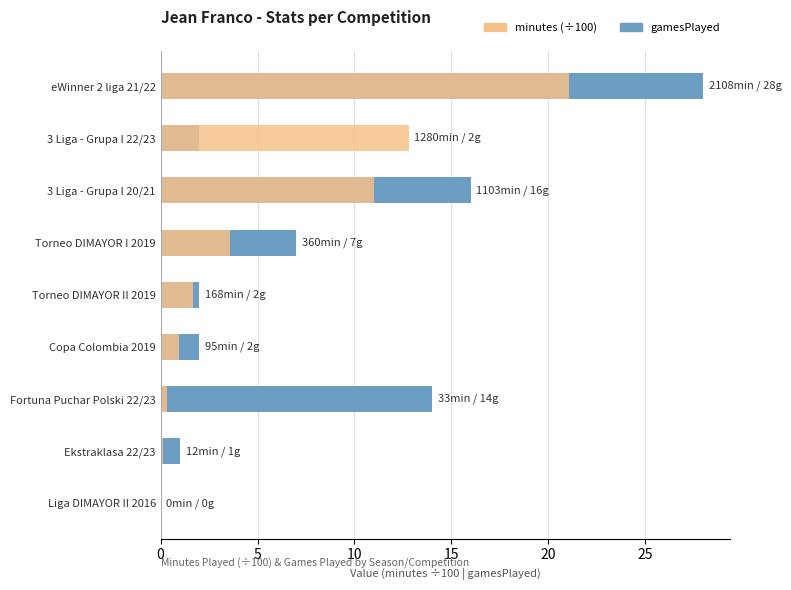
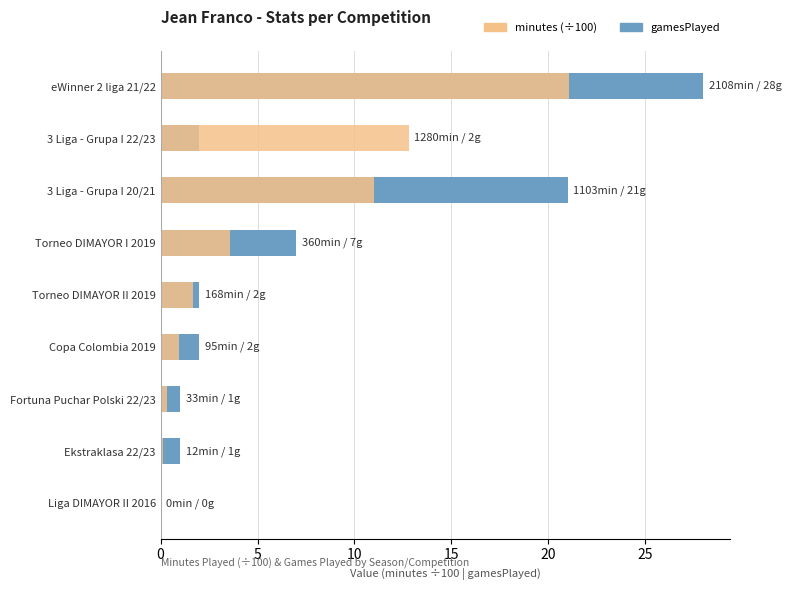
gamesPlayed, 3 Liga - Grupa I 20/21: 16g -> 21g
gamesPlayed, Fortuna Puchar Polski 22/23: 14g -> 1g
